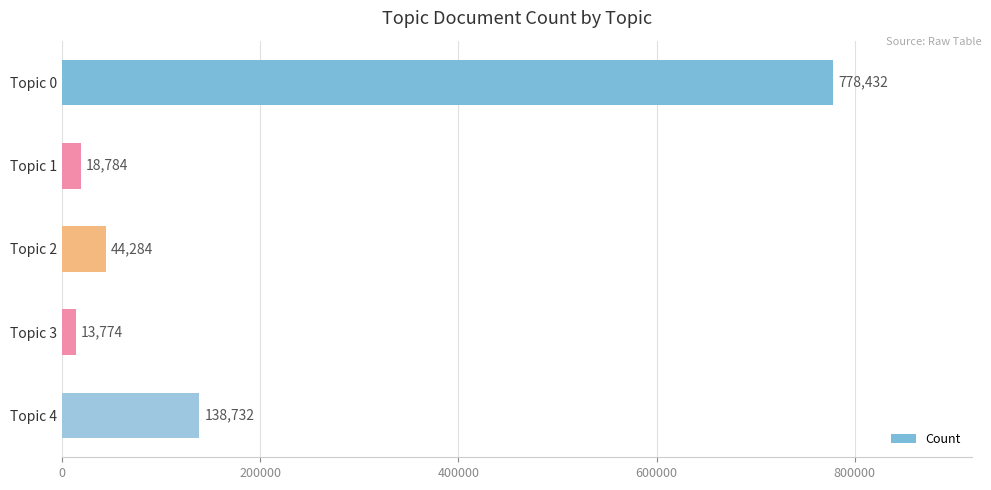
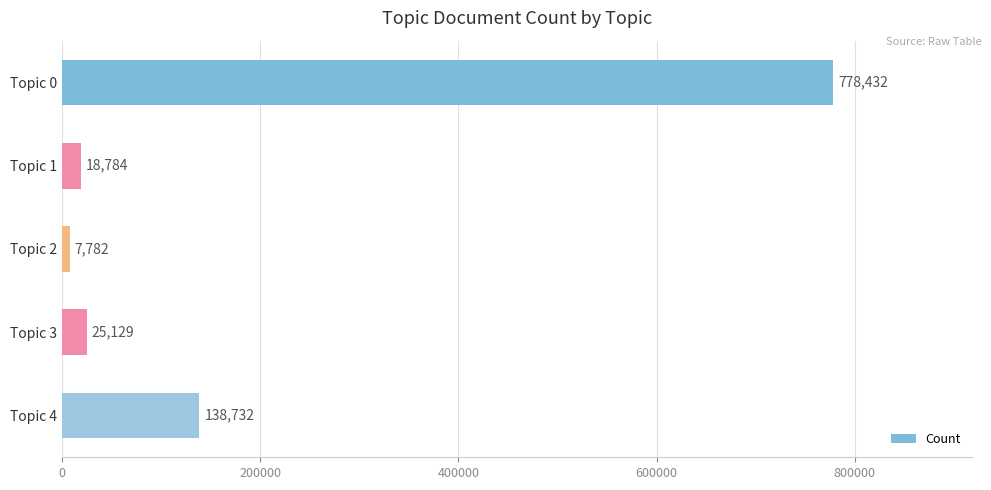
Topic 2: 44,284 -> 7,782
Topic 3: 13,774 -> 25,129
